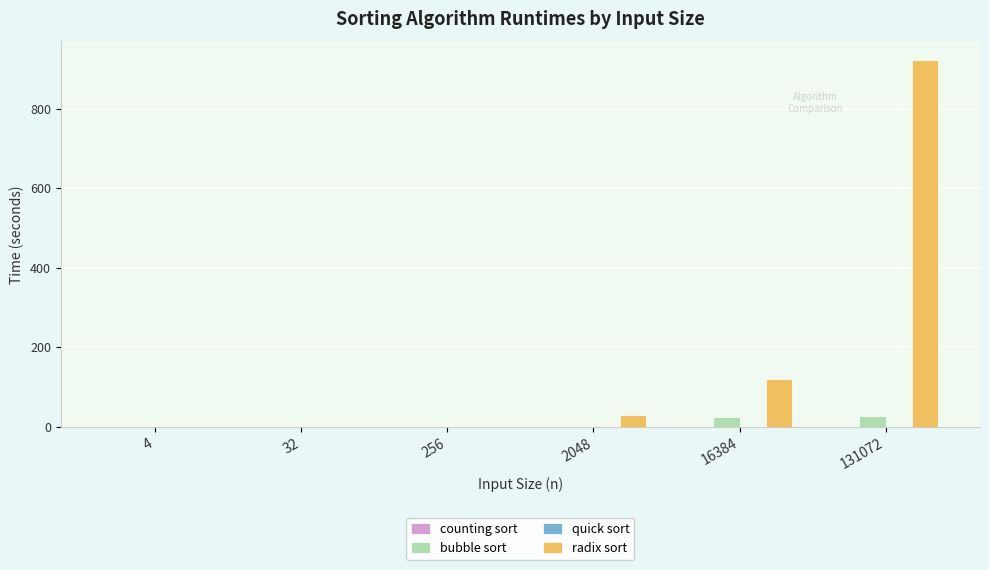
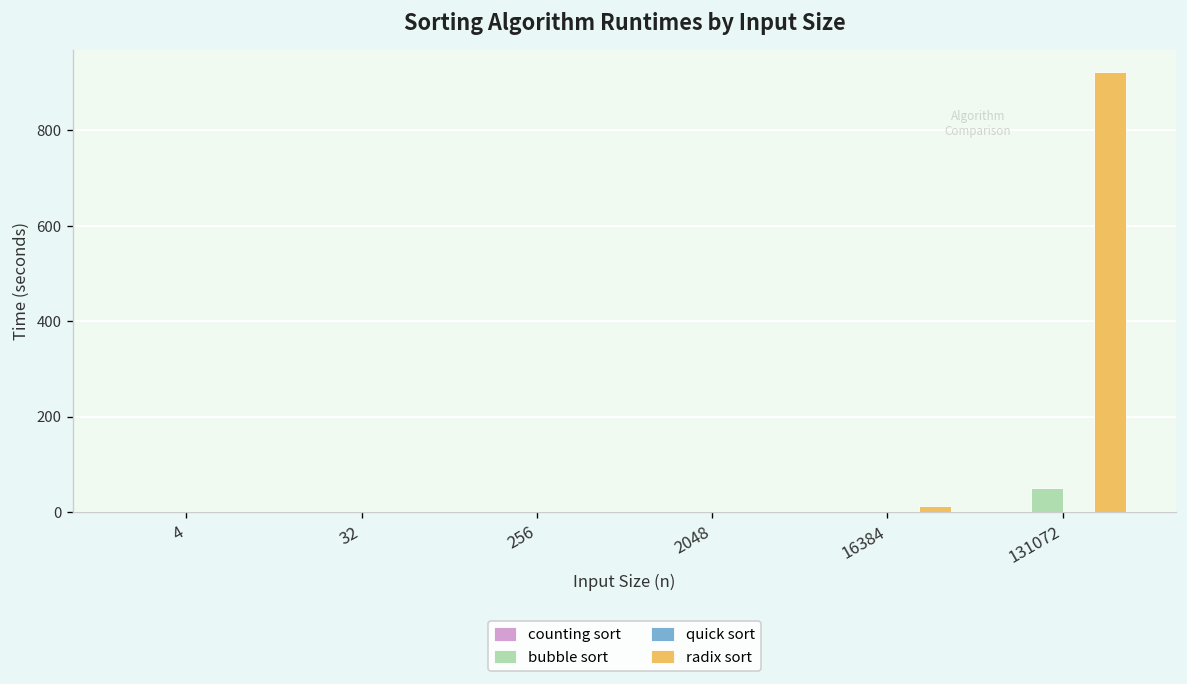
radix sort, 2048: 30 -> 0
bubble sort, 16384: 20 -> 0
radix sort, 16384: 120 -> 10
bubble sort, 131072: 30 -> 50
